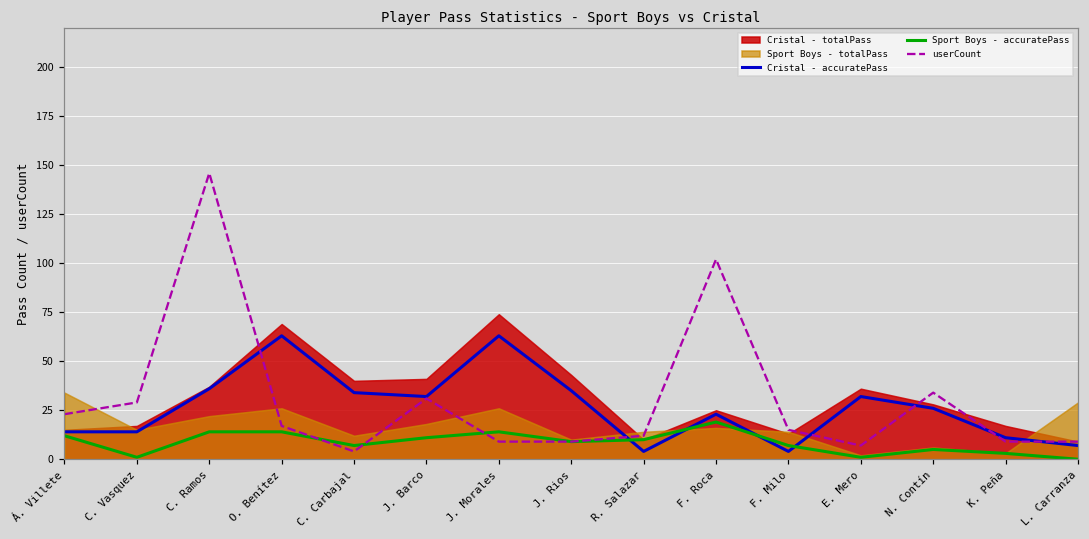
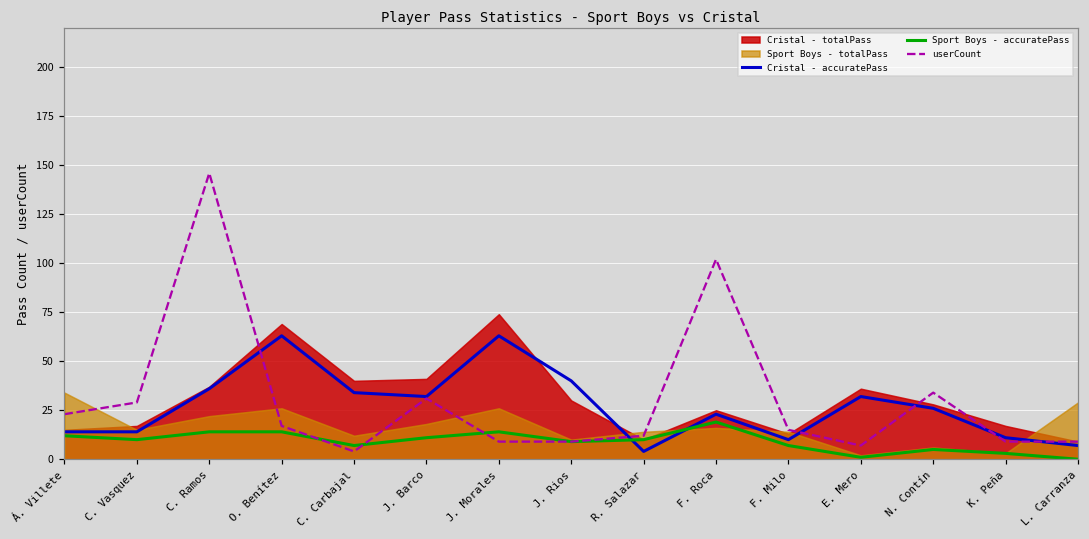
Sport Boys - accuratePass, C. Vasquez: 1 -> 10
Cristal - accuratePass, J. Rios: 35 -> 40
Cristal - totalPass, J. Rios: 43 -> 30
Cristal - accuratePass, F. Milo: 4 -> 10
